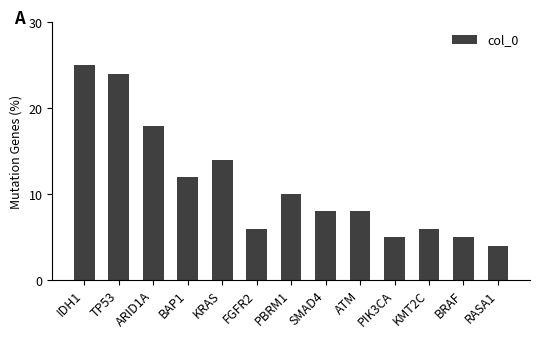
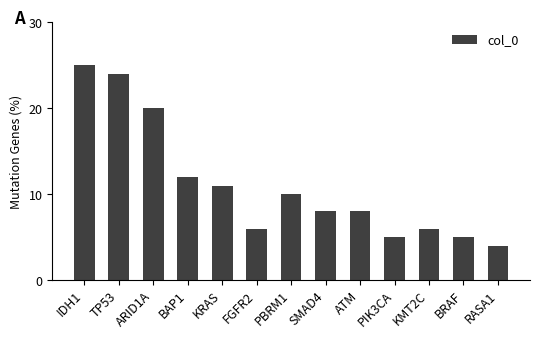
ARID1A: 18 -> 20
KRAS: 14 -> 11
